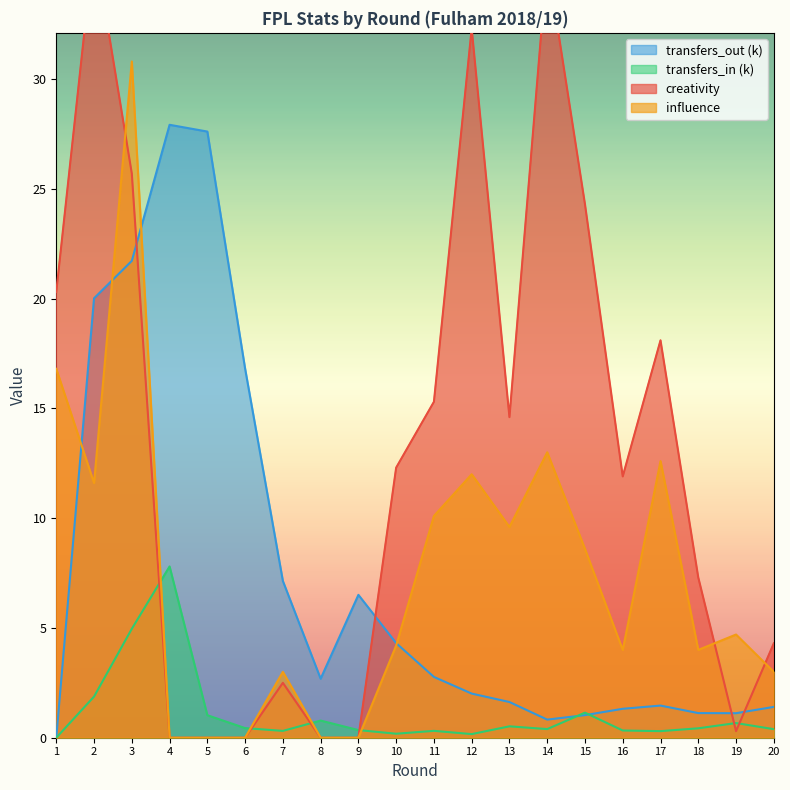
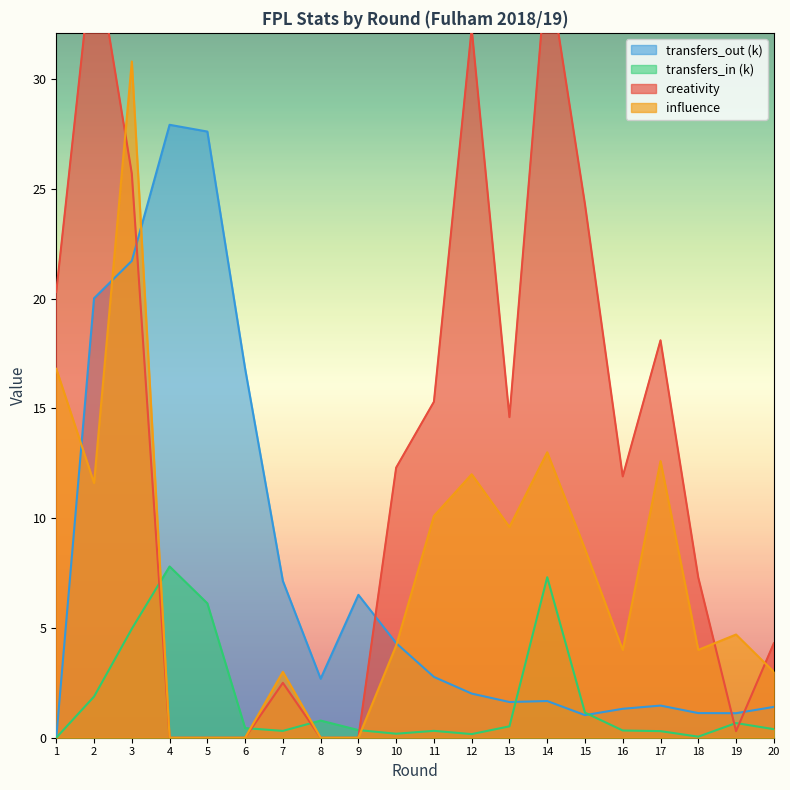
transfers_in (k), 5: 1.0 -> 6.1
transfers_out (k), 14: 0.8 -> 1.7
transfers_in (k), 14: 0.4 -> 7.3
transfers_in (k), 18: 0.4 -> 0.0
